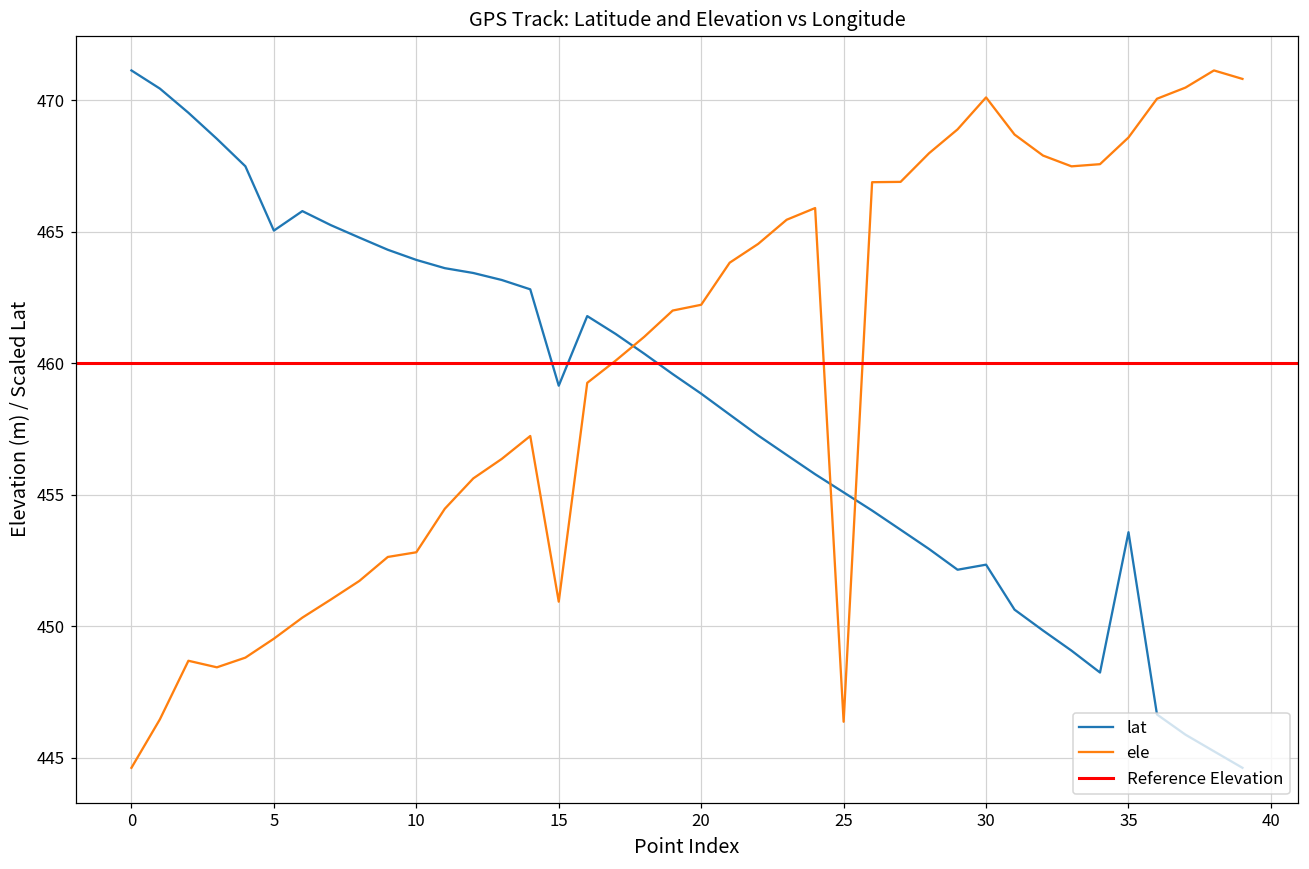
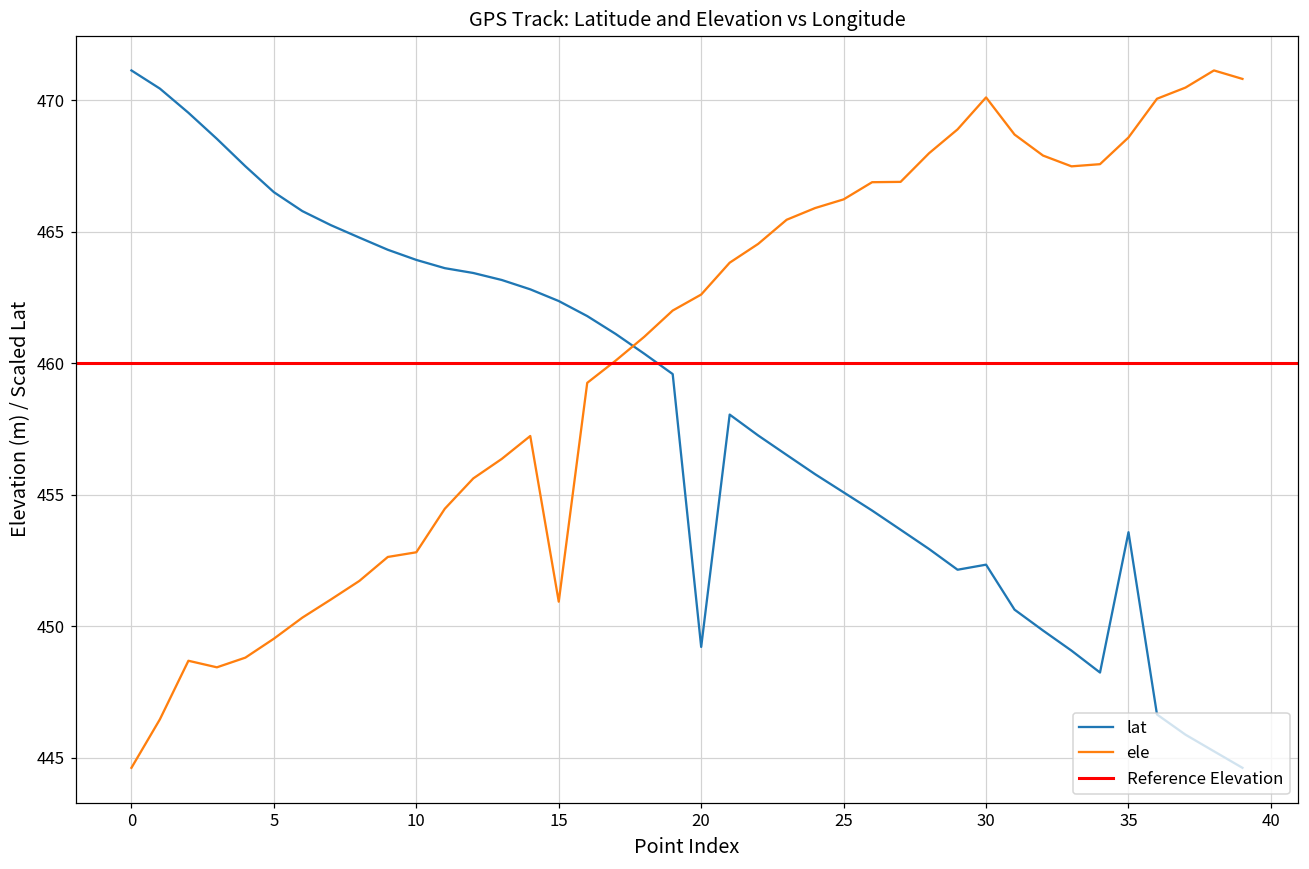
lat, 5: 465.0 -> 466.5
lat, 15: 459.1 -> 462.4
lat, 20: 458.8 -> 449.2
ele, 20: 462.2 -> 462.6
ele, 25: 446.4 -> 466.2
